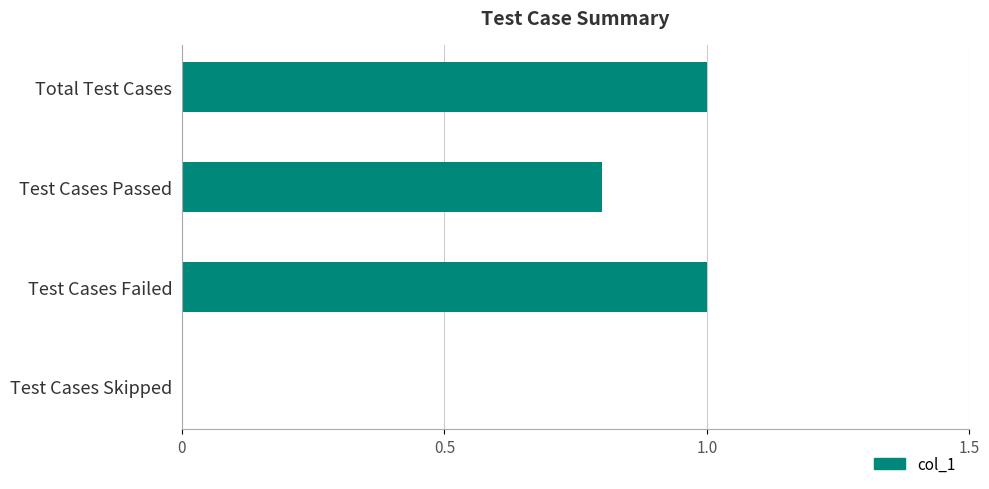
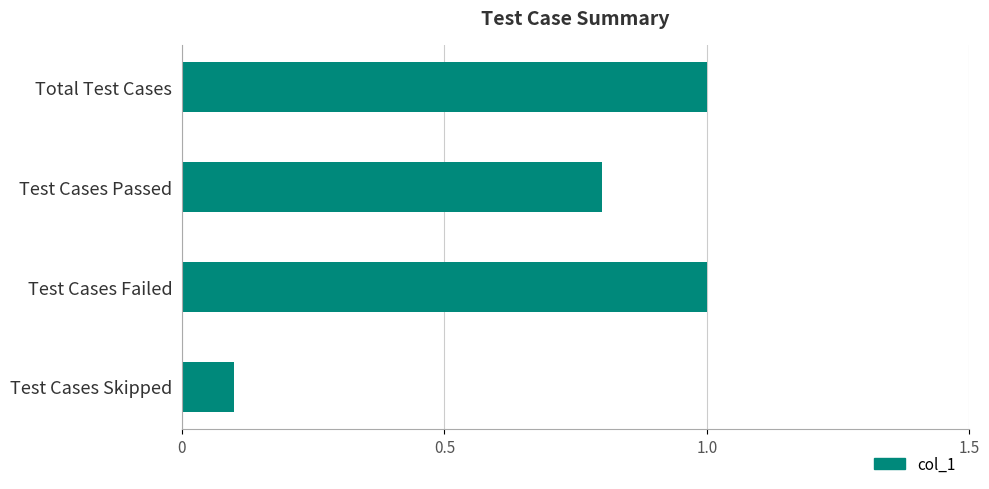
Test Cases Skipped: 0.0 -> 0.1
